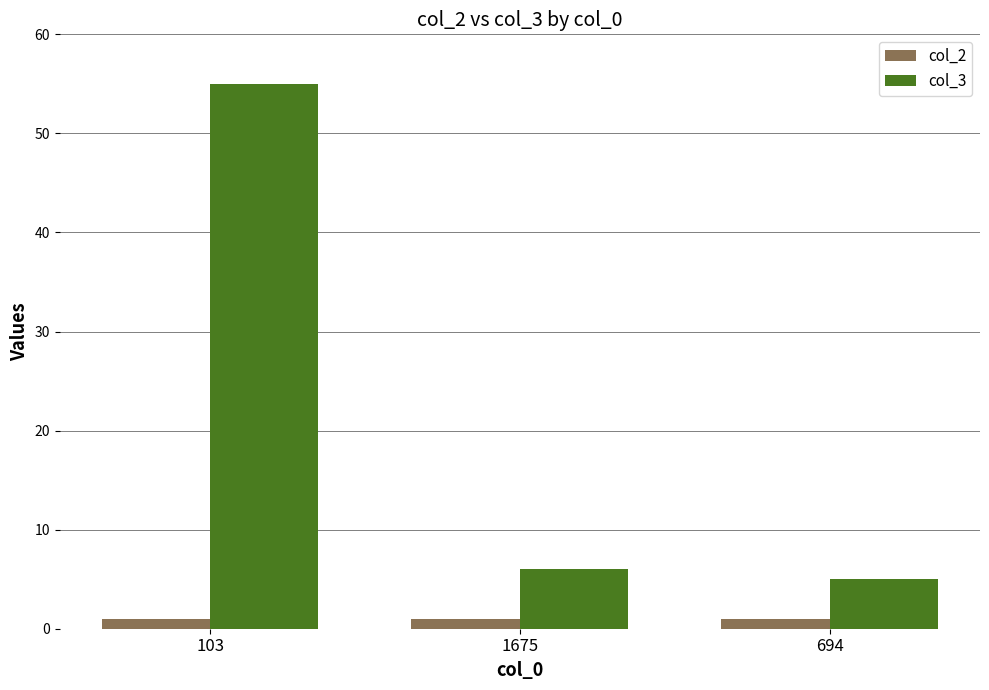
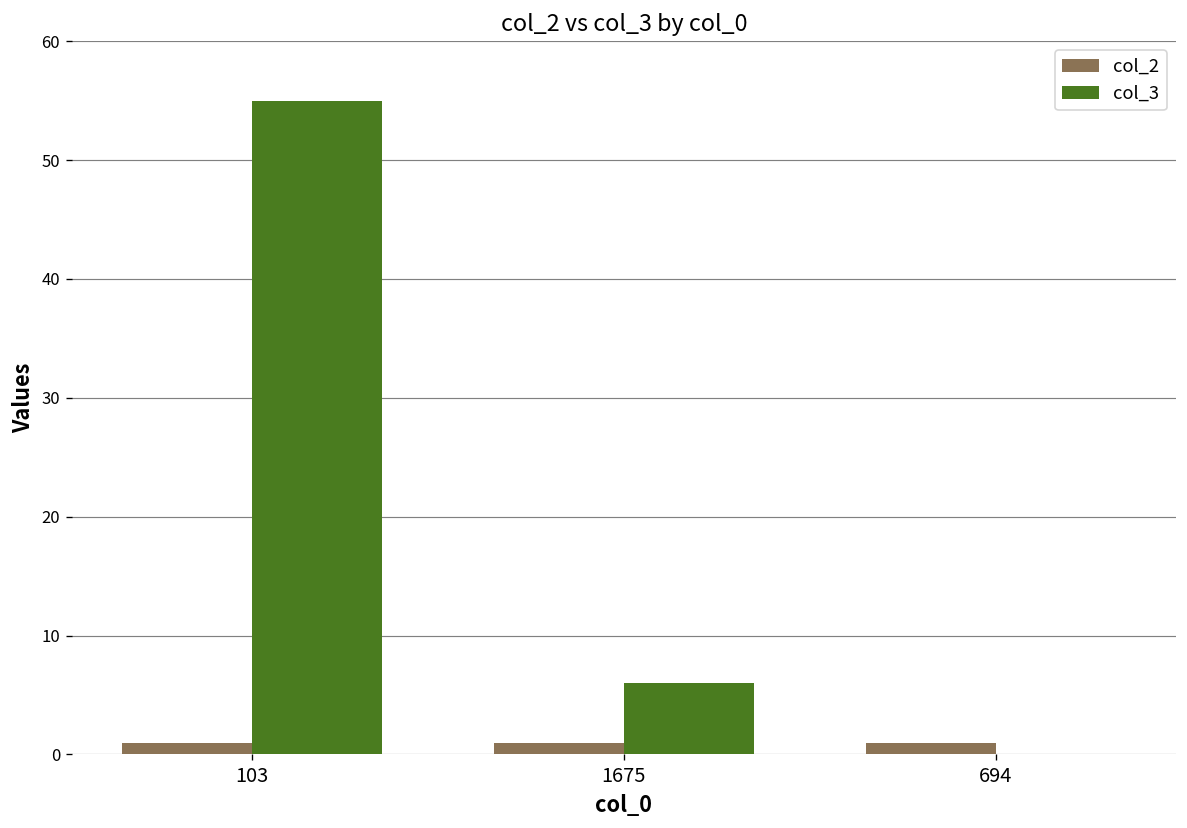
col_3, 694: 5 -> 0
